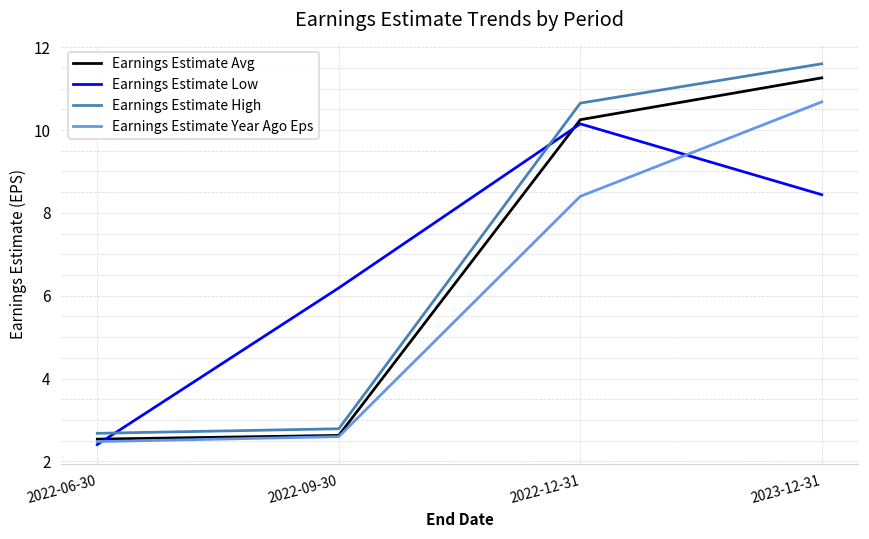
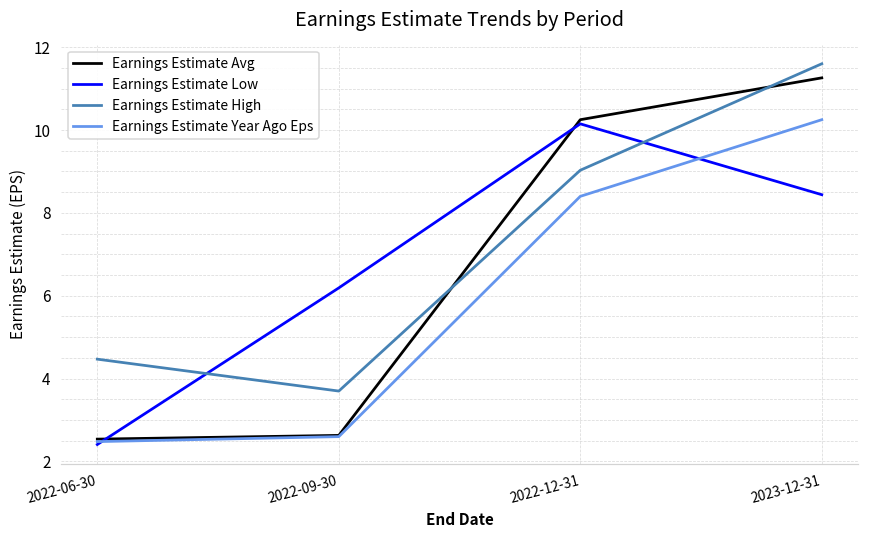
Earnings Estimate High, 2022-06-30: 2.7 -> 4.5
Earnings Estimate High, 2022-09-30: 2.8 -> 3.7
Earnings Estimate High, 2022-12-31: 10.7 -> 9.0
Earnings Estimate Year Ago Eps, 2023-12-31: 10.7 -> 10.3
